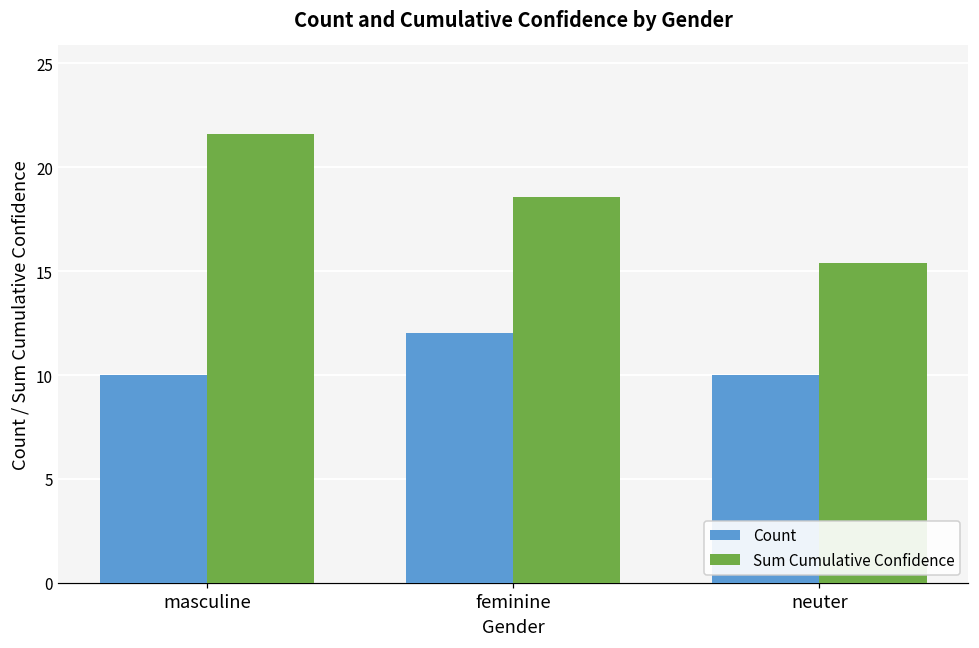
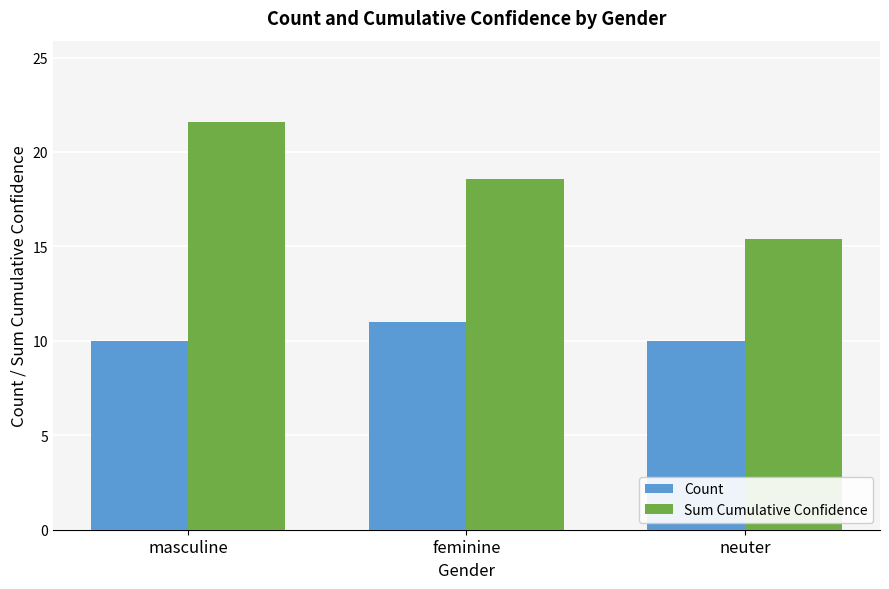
Count, feminine: 12 -> 11
